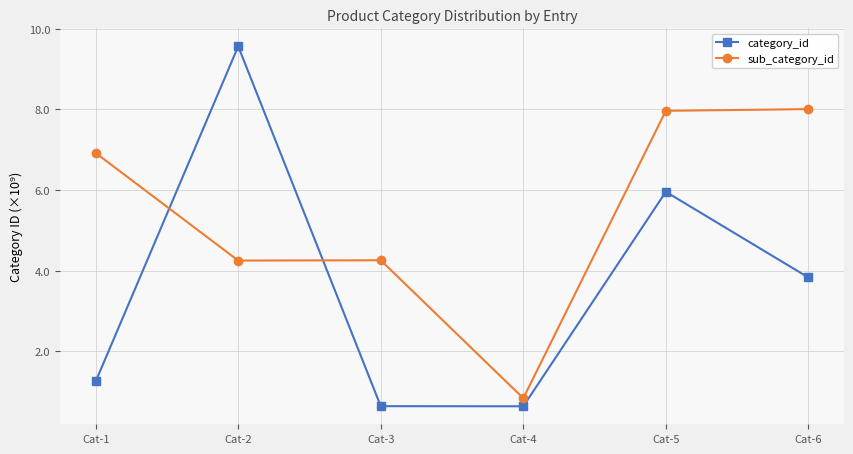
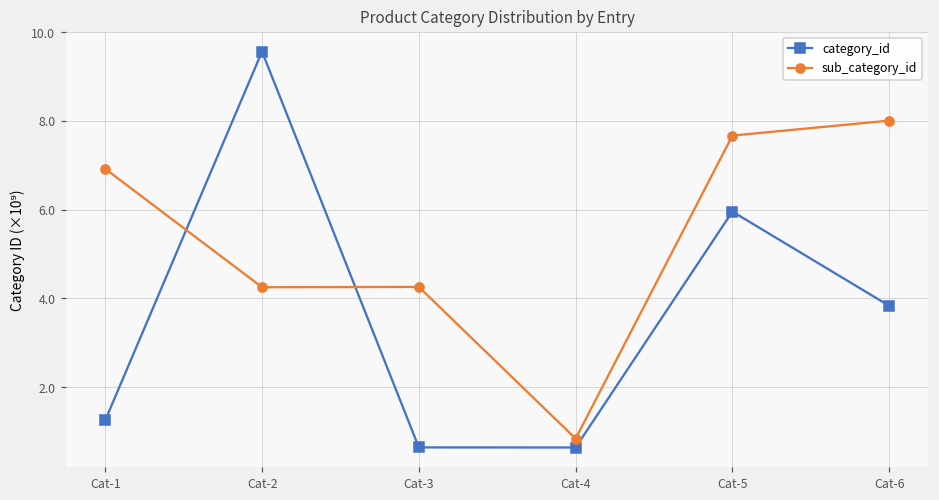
sub_category_id, Cat-5: 8.0 -> 7.7
